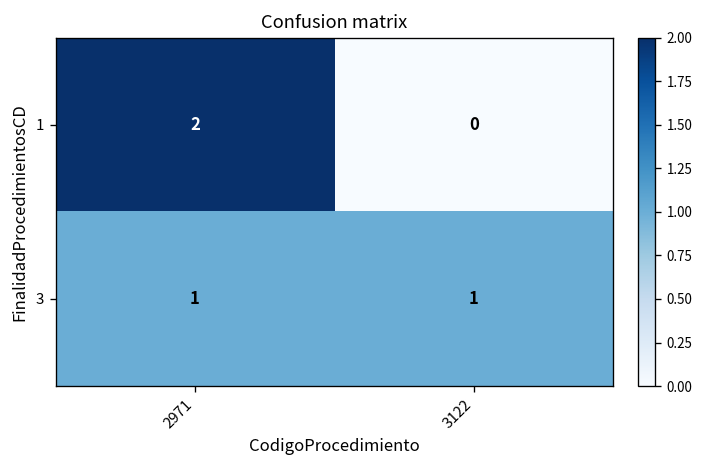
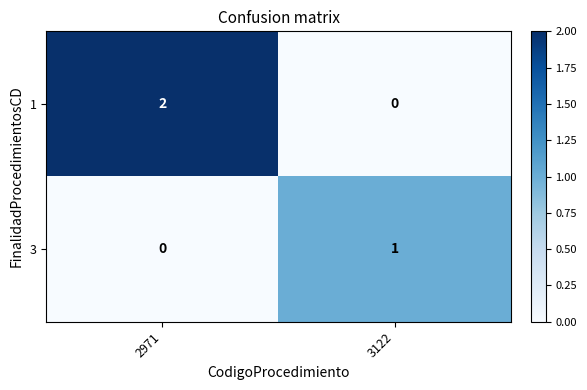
3, 2971: 1 -> 0
